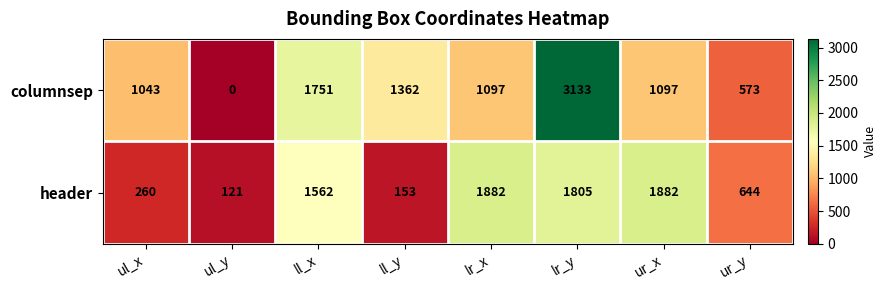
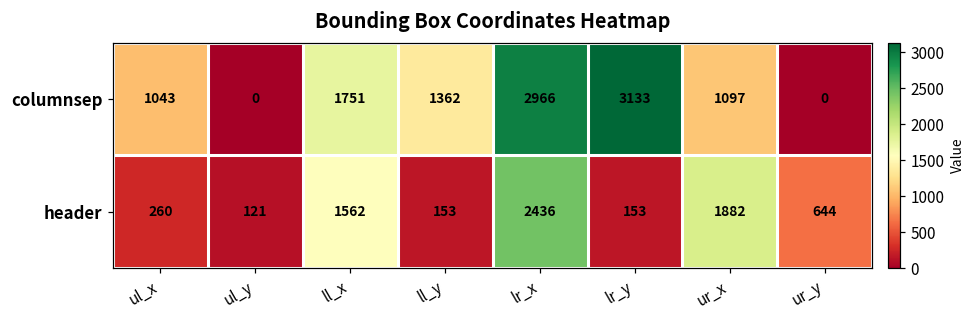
columnsep, lr_x: 1097 -> 2966
columnsep, ur_y: 573 -> 0
header, lr_x: 1882 -> 2436
header, lr_y: 1805 -> 153
